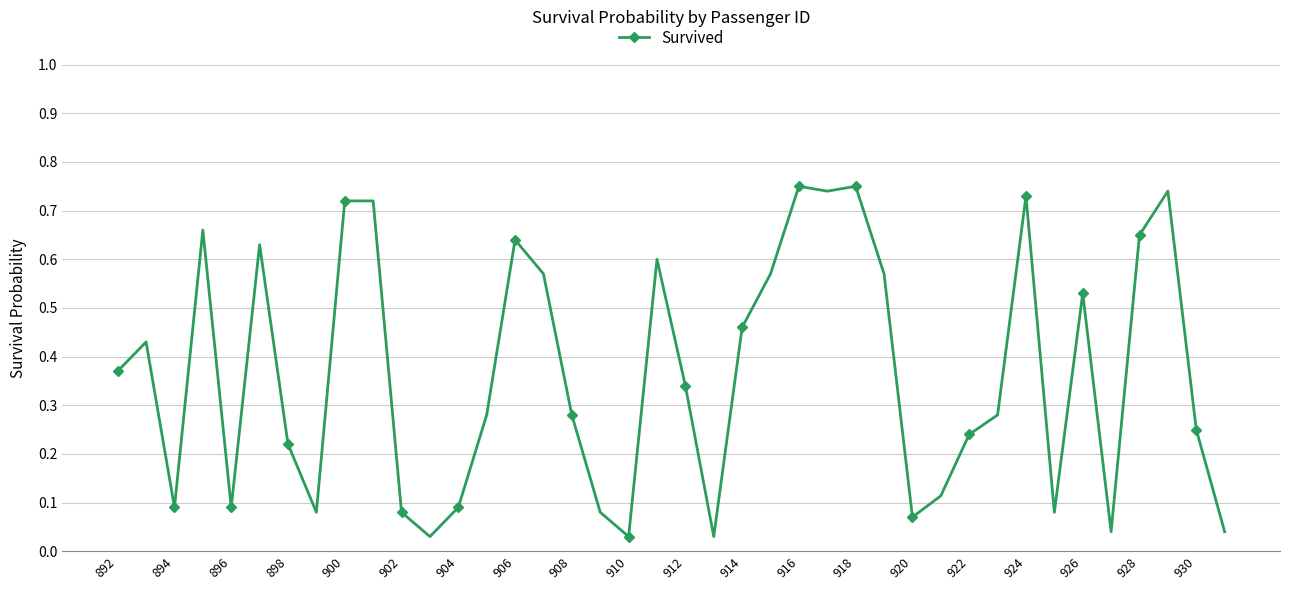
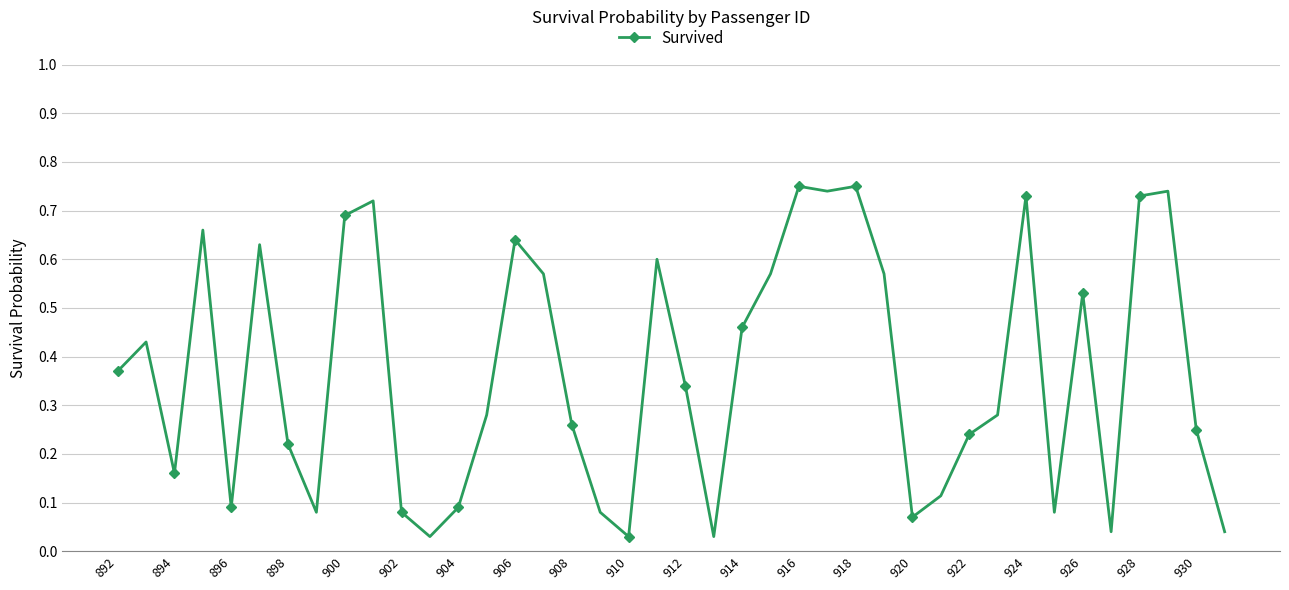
894: 0.09 -> 0.16
900: 0.72 -> 0.69
908: 0.28 -> 0.26
928: 0.65 -> 0.73
